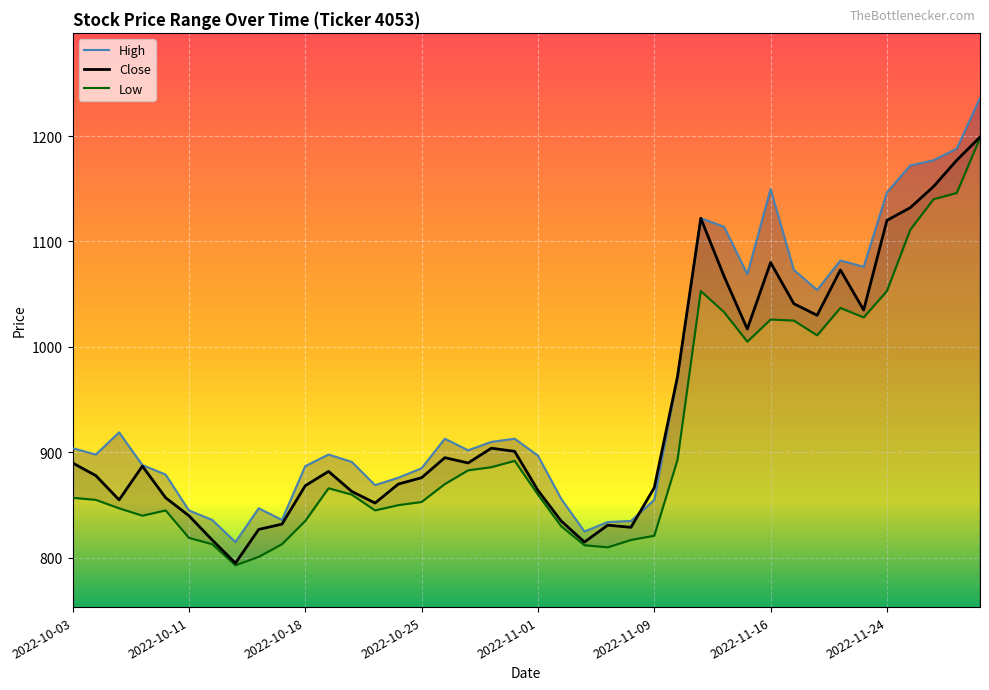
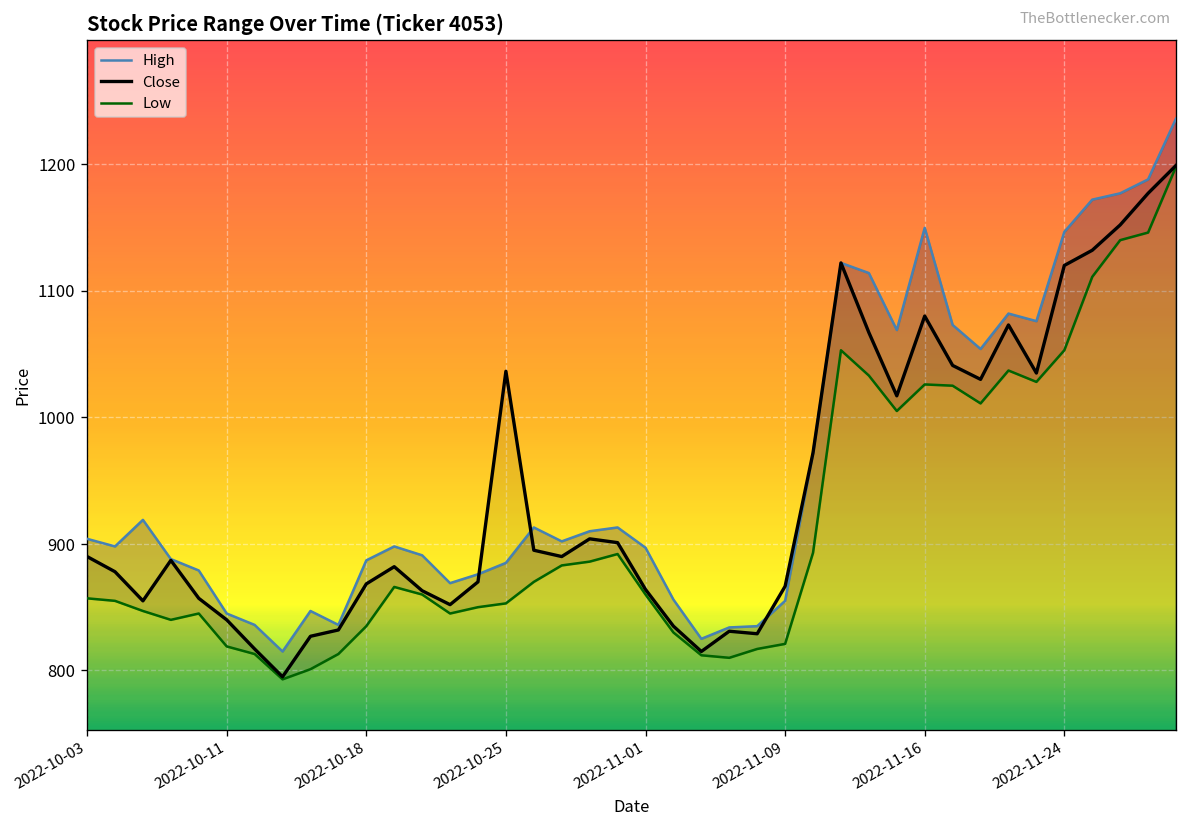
Close, 2022-10-25: 876 -> 1036
